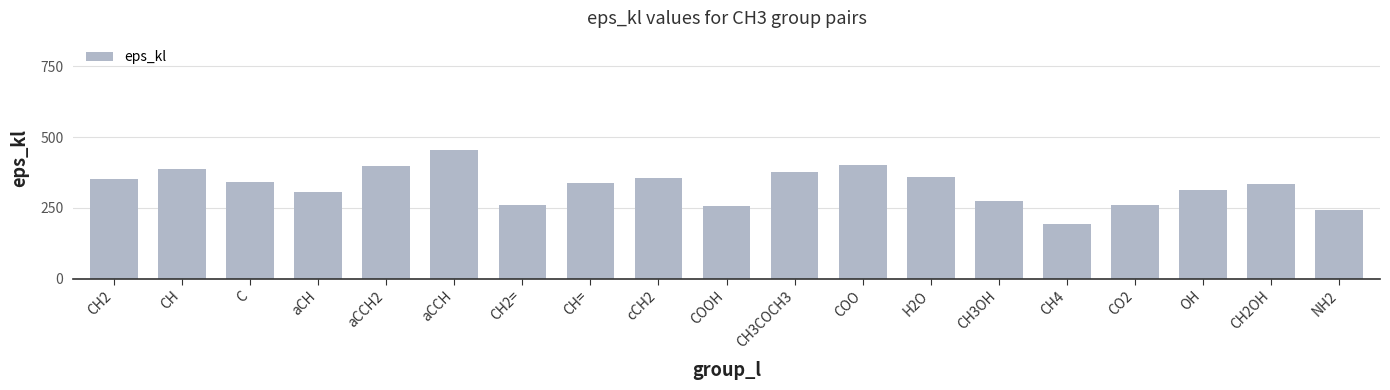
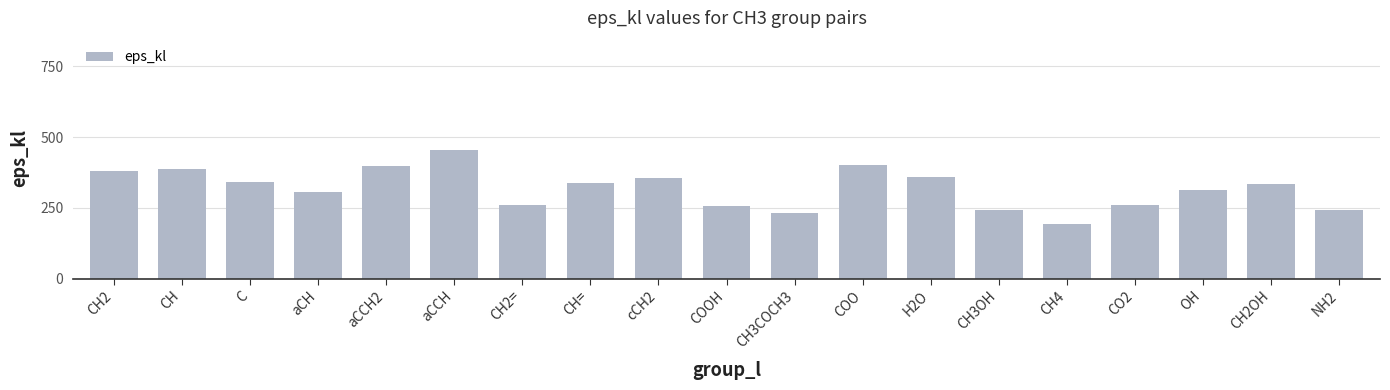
CH2: 350 -> 380
CH3COCH3: 380 -> 230
CH3OH: 280 -> 240
